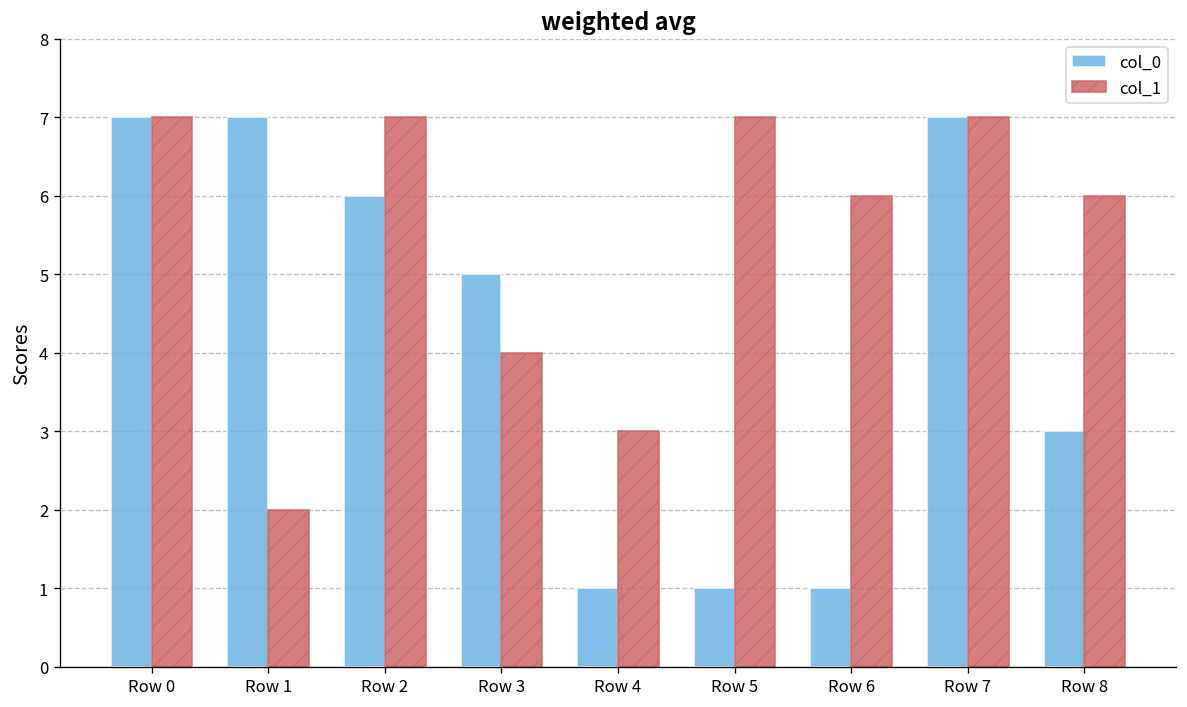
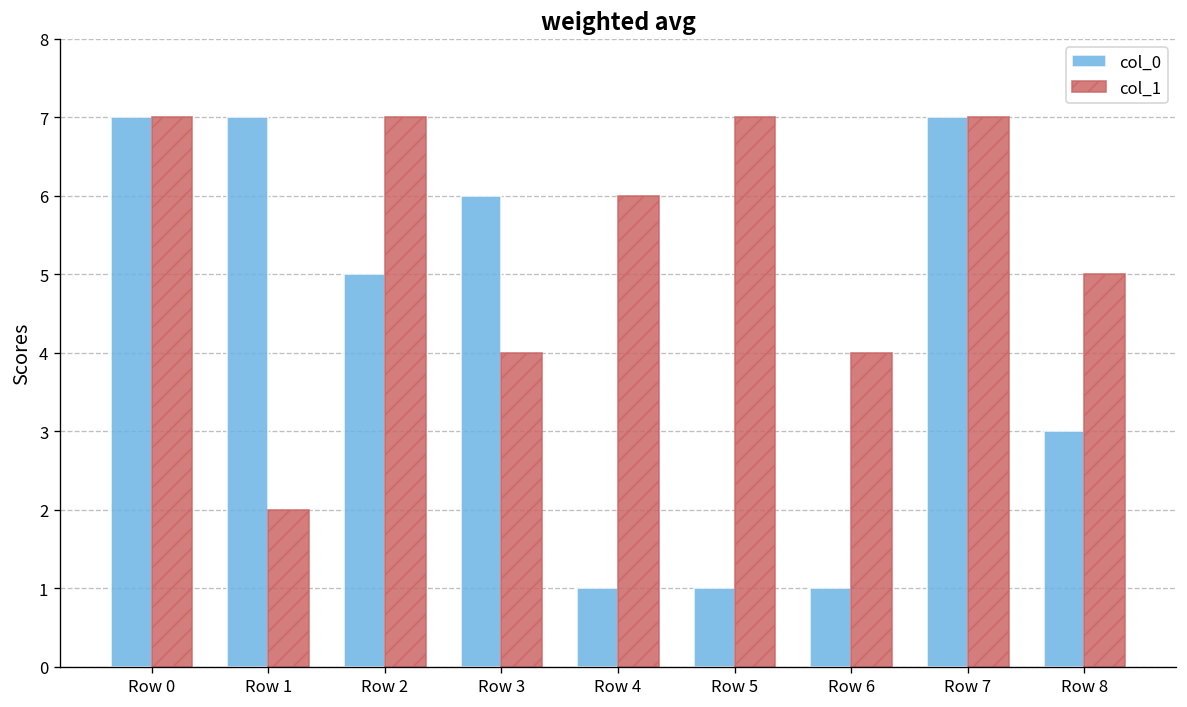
col_0, Row 2: 6 -> 5
col_0, Row 3: 5 -> 6
col_1, Row 4: 3 -> 6
col_1, Row 6: 6 -> 4
col_1, Row 8: 6 -> 5
